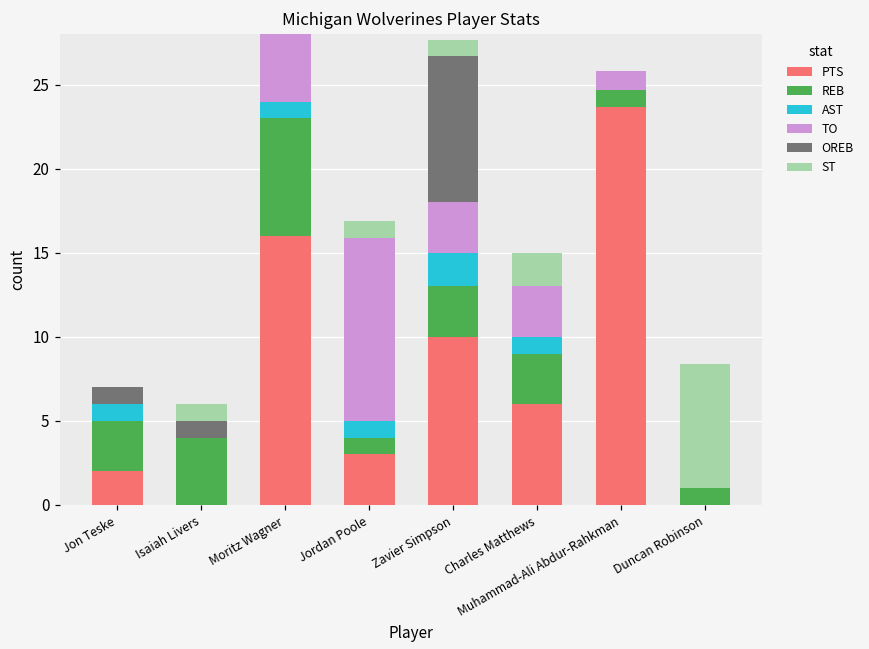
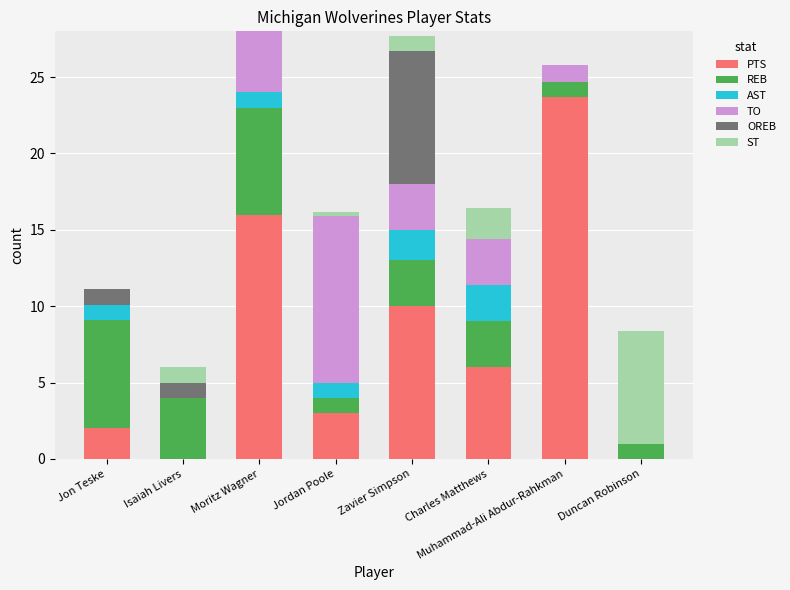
REB, Jon Teske: 3.0 -> 7.1
ST, Jordan Poole: 1.0 -> 0.3
AST, Charles Matthews: 1.0 -> 2.4
